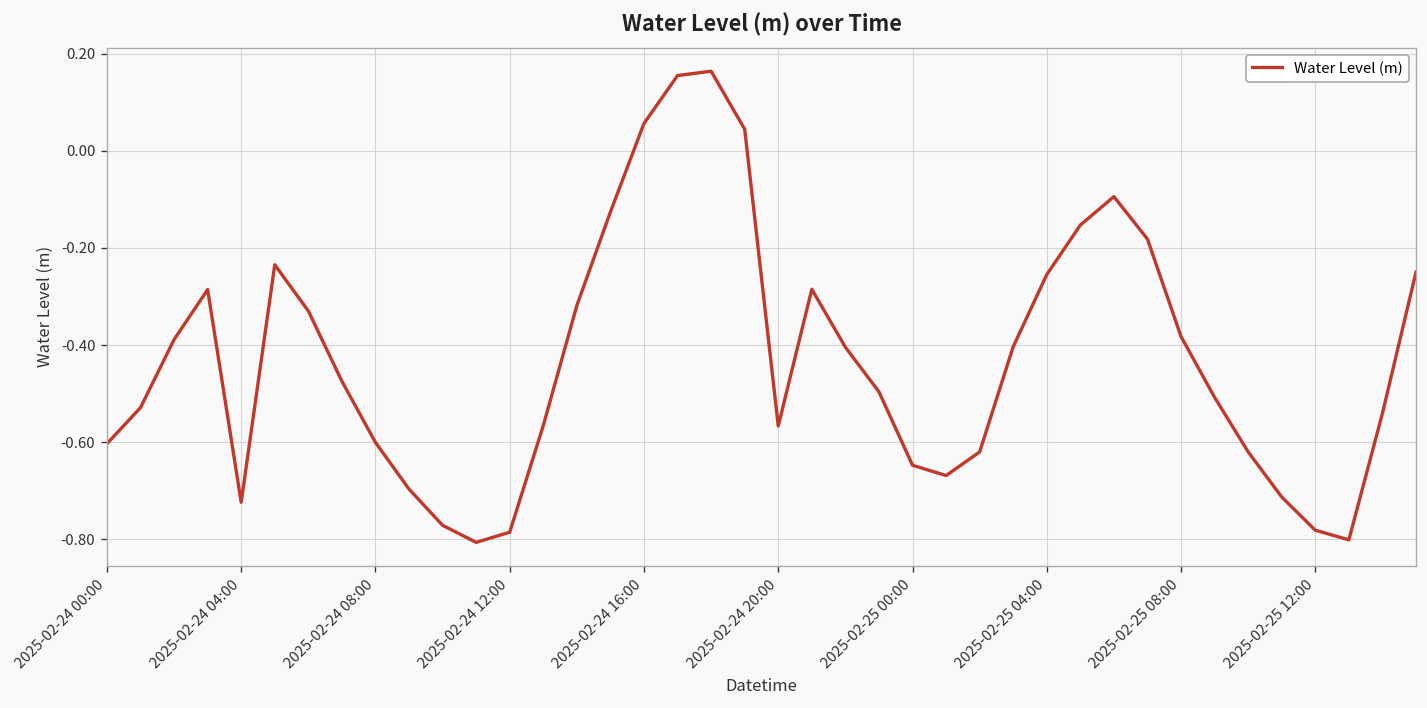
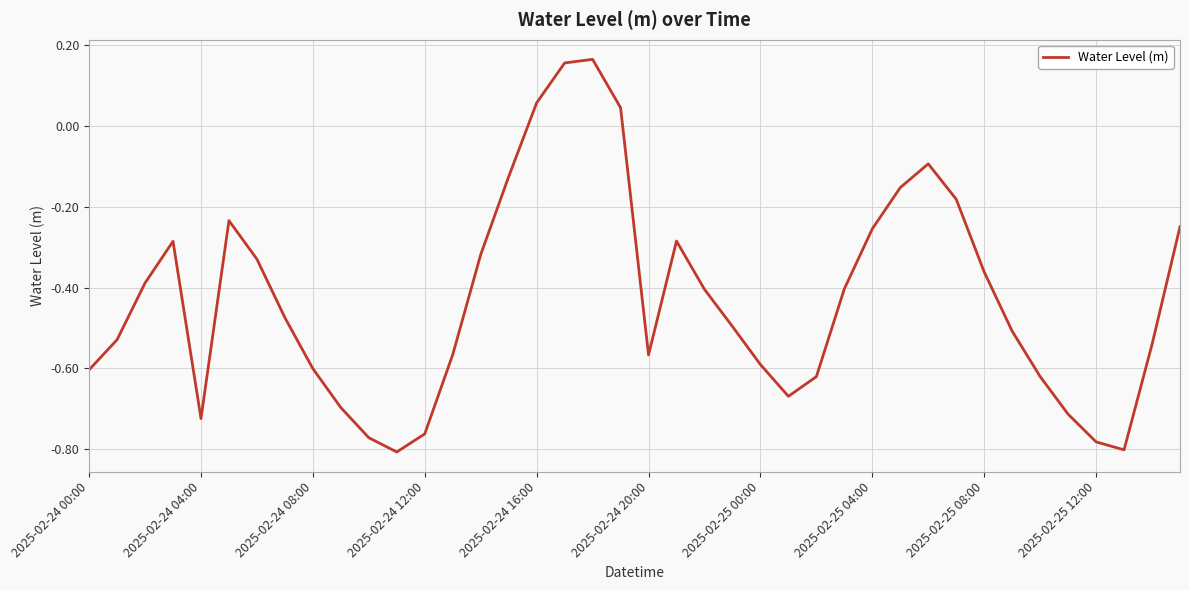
2025-02-24 12:00: -0.79 -> -0.76
2025-02-25 00:00: -0.65 -> -0.59
2025-02-25 08:00: -0.38 -> -0.36
